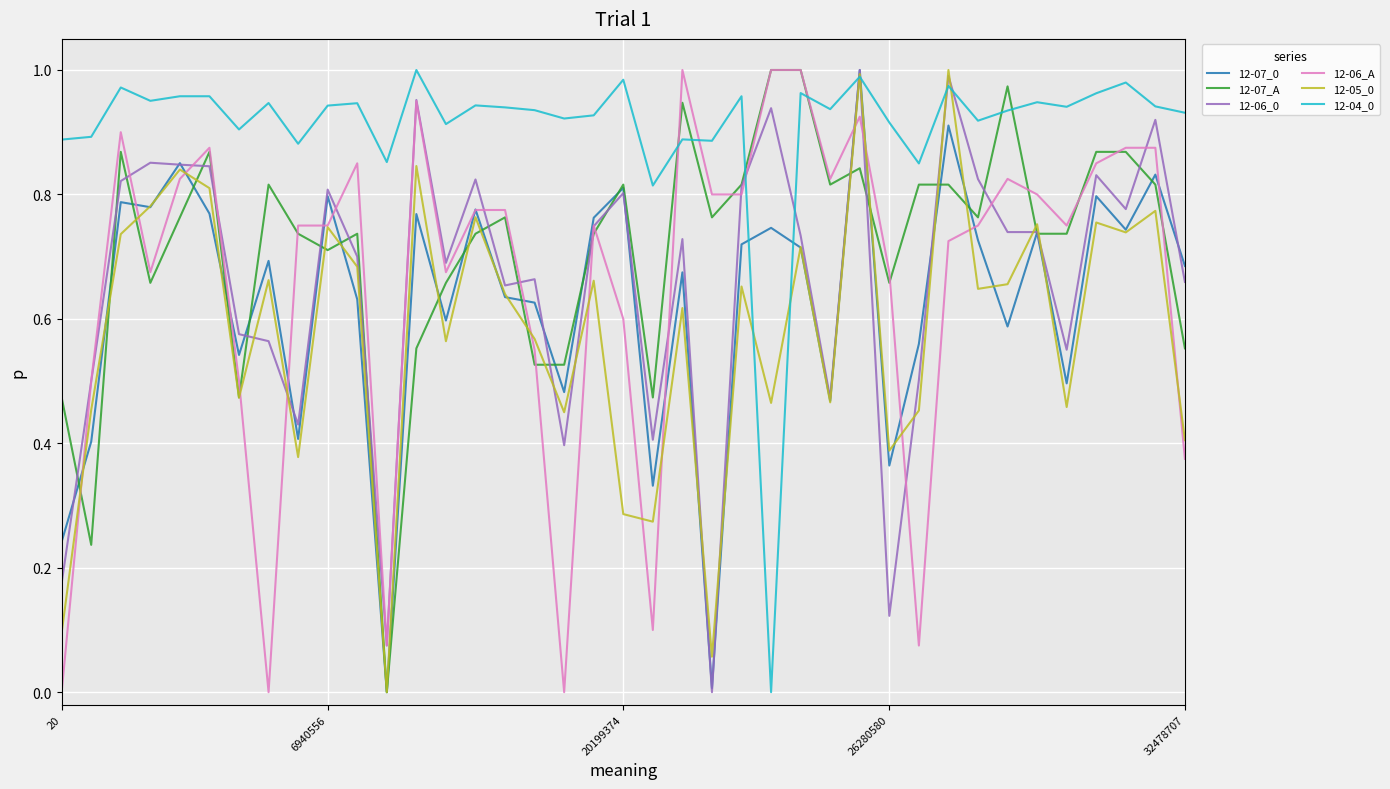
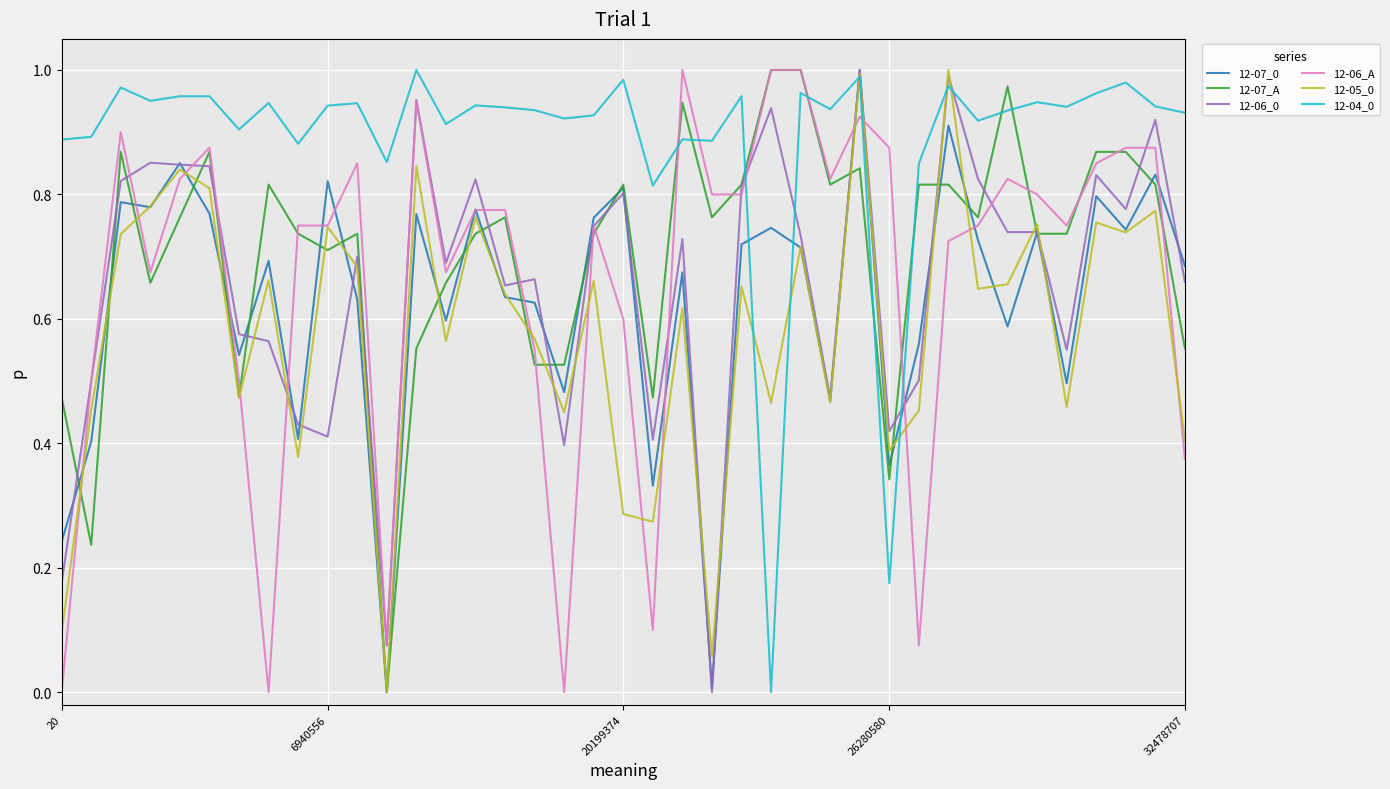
12-07_0, 6940556: 0.80 -> 0.82
12-06_0, 6940556: 0.81 -> 0.41
12-07_A, 26280580: 0.66 -> 0.34
12-06_0, 26280580: 0.12 -> 0.42
12-06_A, 26280580: 0.68 -> 0.88
12-04_0, 26280580: 0.92 -> 0.18
